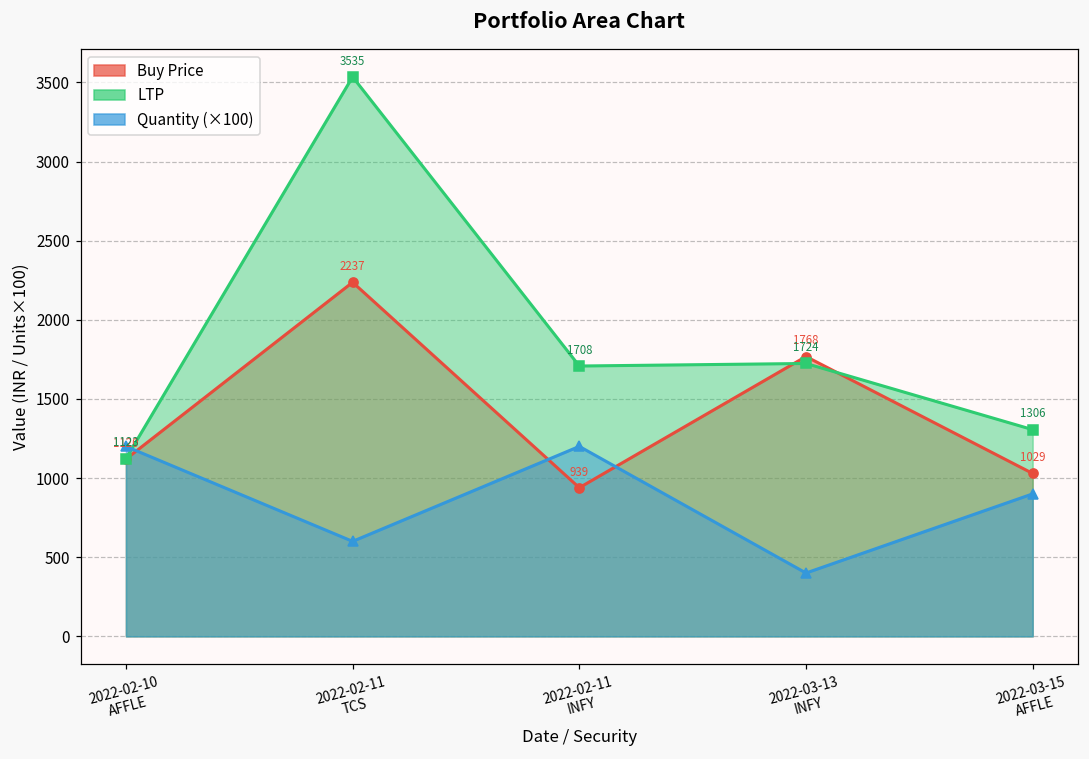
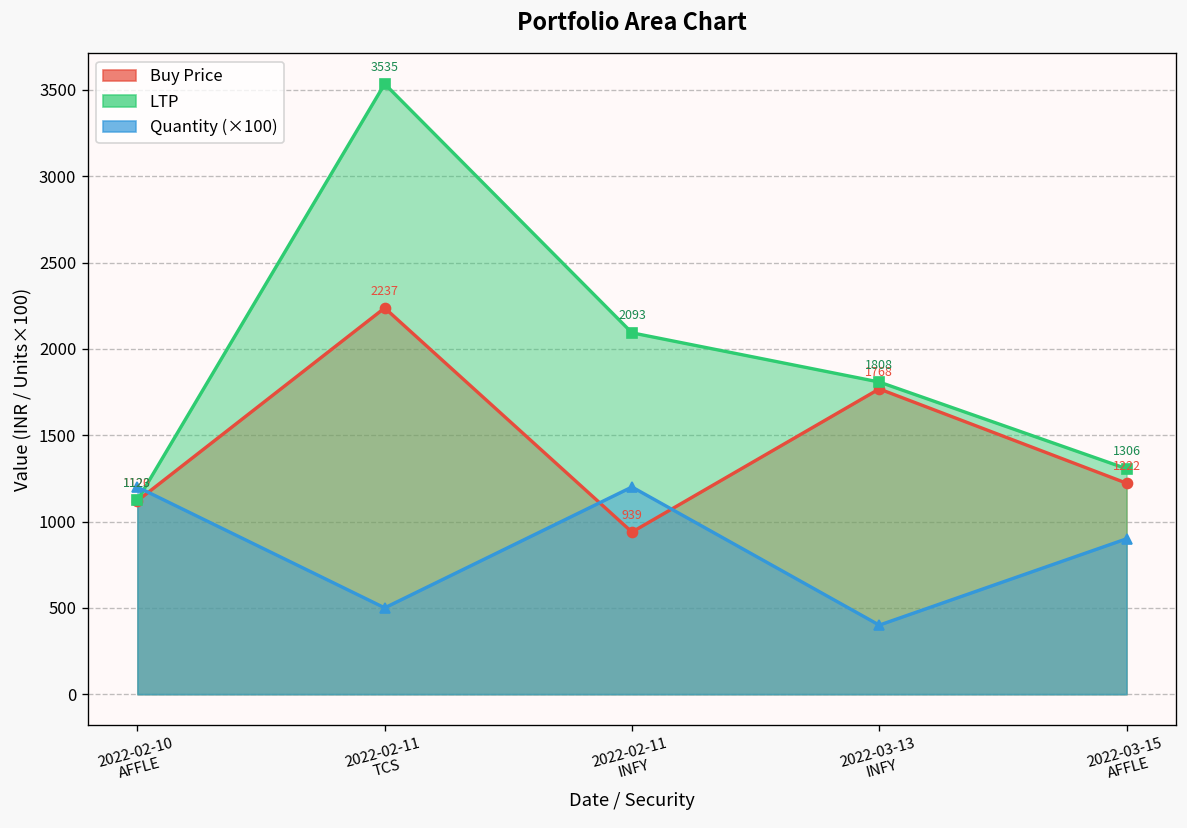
Quantity (×100), 2022-02-11 TCS: 600 -> 500
LTP, 2022-02-11 INFY: 1708 -> 2093
LTP, 2022-03-13 INFY: 1724 -> 1808
Buy Price, 2022-03-15 AFFLE: 1029 -> 1222
